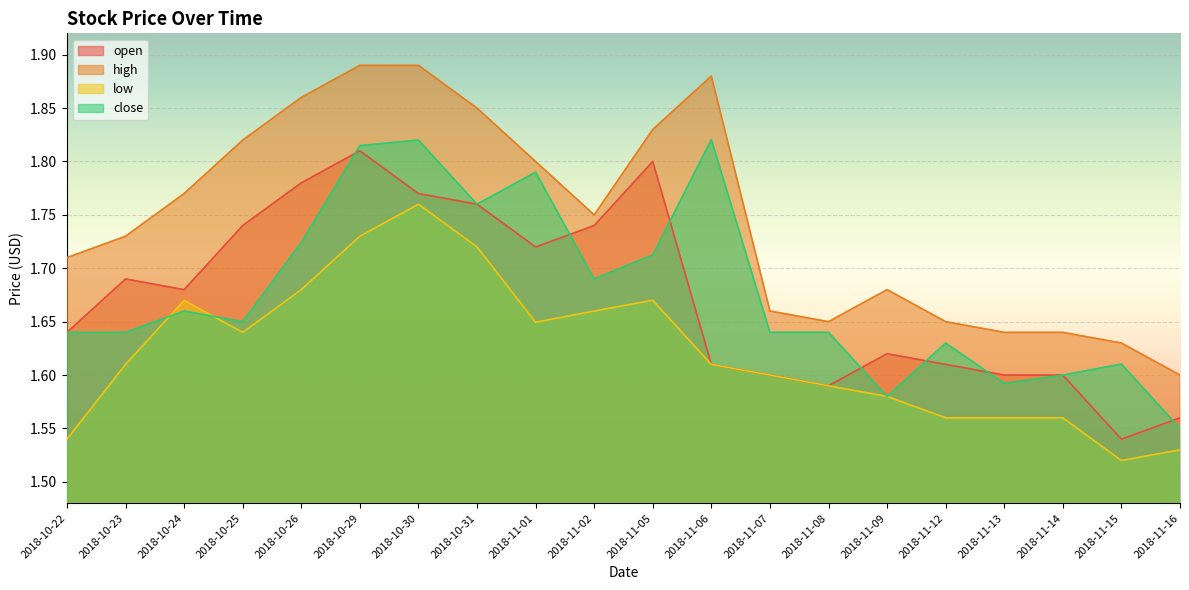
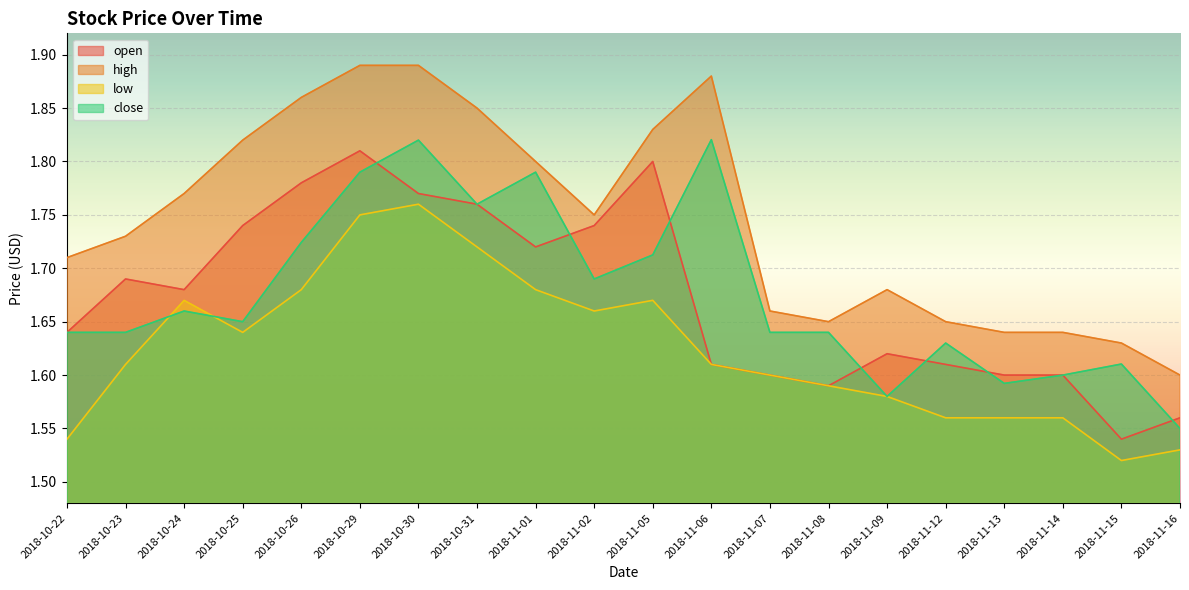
low, 2018-10-29: 1.73 -> 1.75
close, 2018-10-29: 1.815 -> 1.790
low, 2018-11-01: 1.649 -> 1.680
